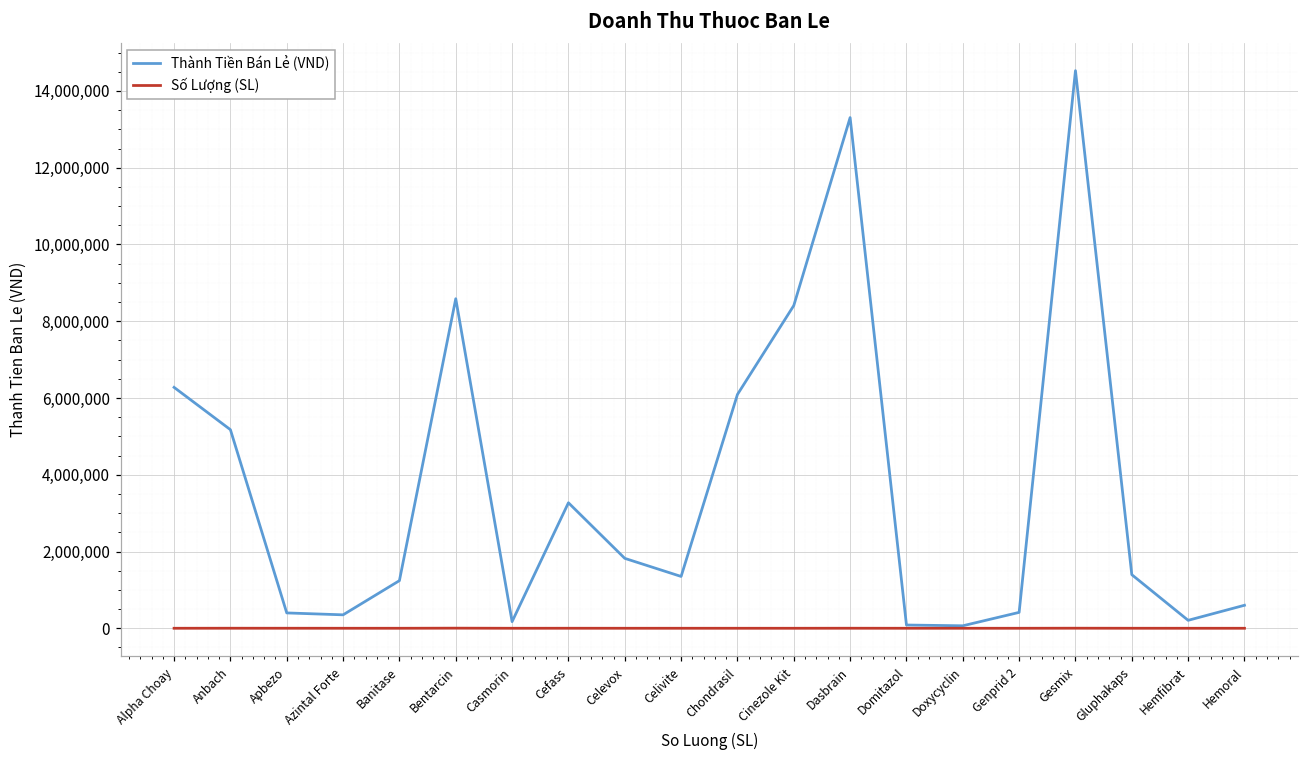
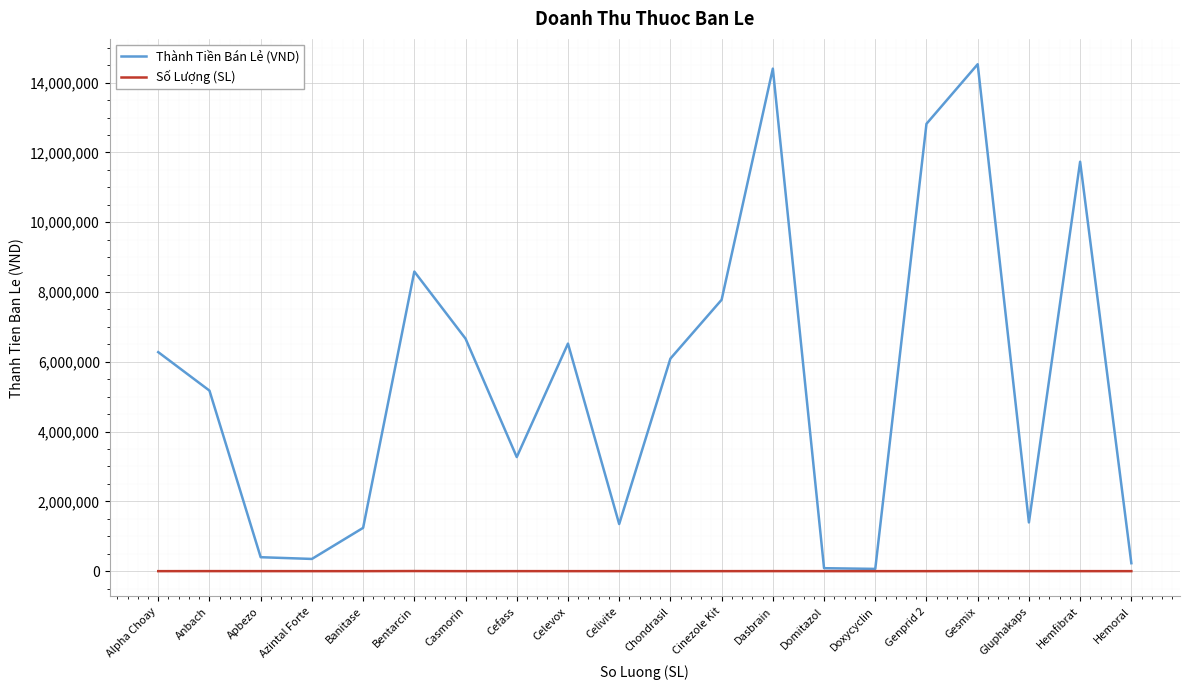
Thành Tiền Bán Lẻ (VND), Casmorin: 200,000 -> 6,700,000
Thành Tiền Bán Lẻ (VND), Celevox: 1,800,000 -> 6,500,000
Thành Tiền Bán Lẻ (VND), Cinezole Kit: 8,400,000 -> 7,800,000
Thành Tiền Bán Lẻ (VND), Dasbrain: 13,300,000 -> 14,400,000
Thành Tiền Bán Lẻ (VND), Genprid 2: 400,000 -> 12,800,000
Thành Tiền Bán Lẻ (VND), Hemfibrat: 200,000 -> 11,700,000
Thành Tiền Bán Lẻ (VND), Hemoral: 600,000 -> 200,000
